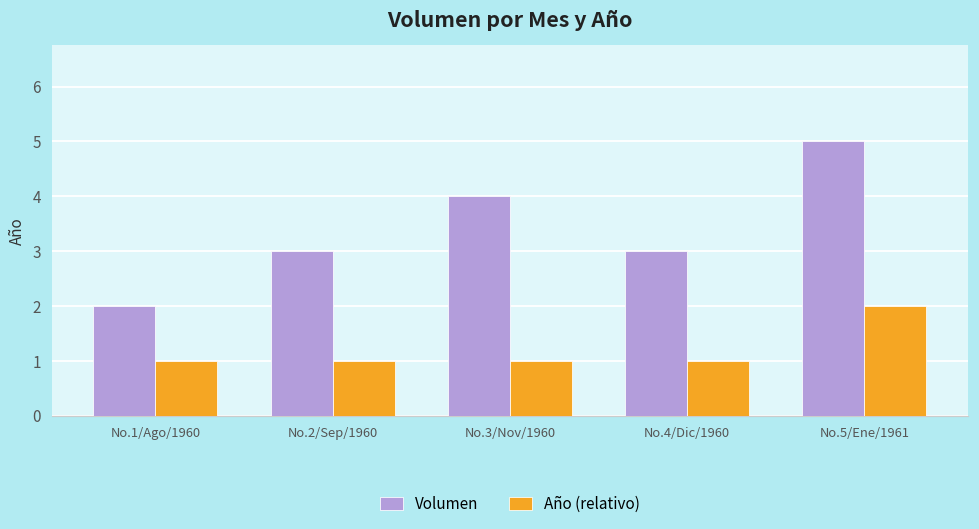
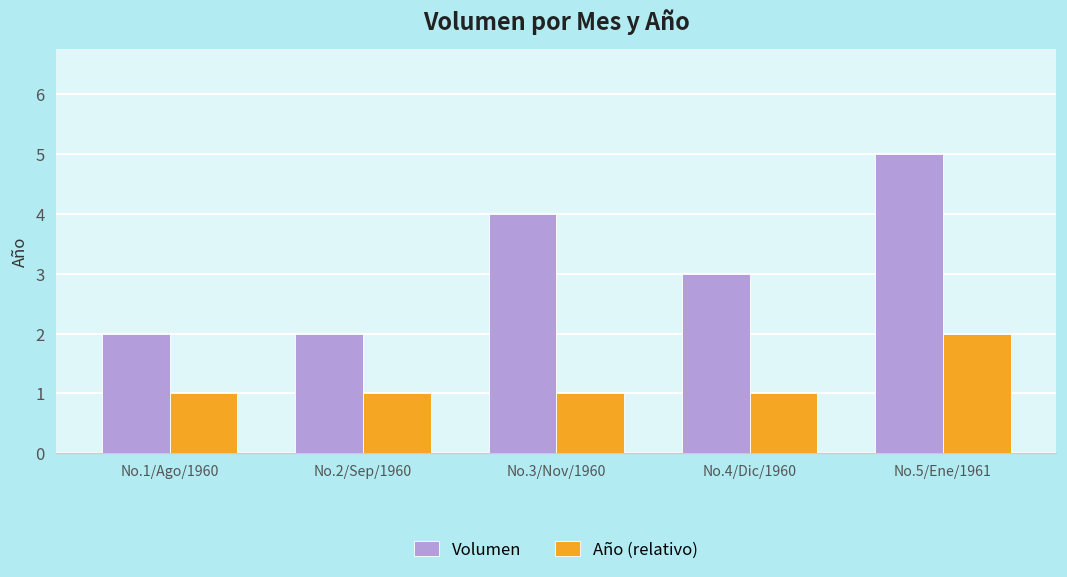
Volumen, No.2/Sep/1960: 3 -> 2
